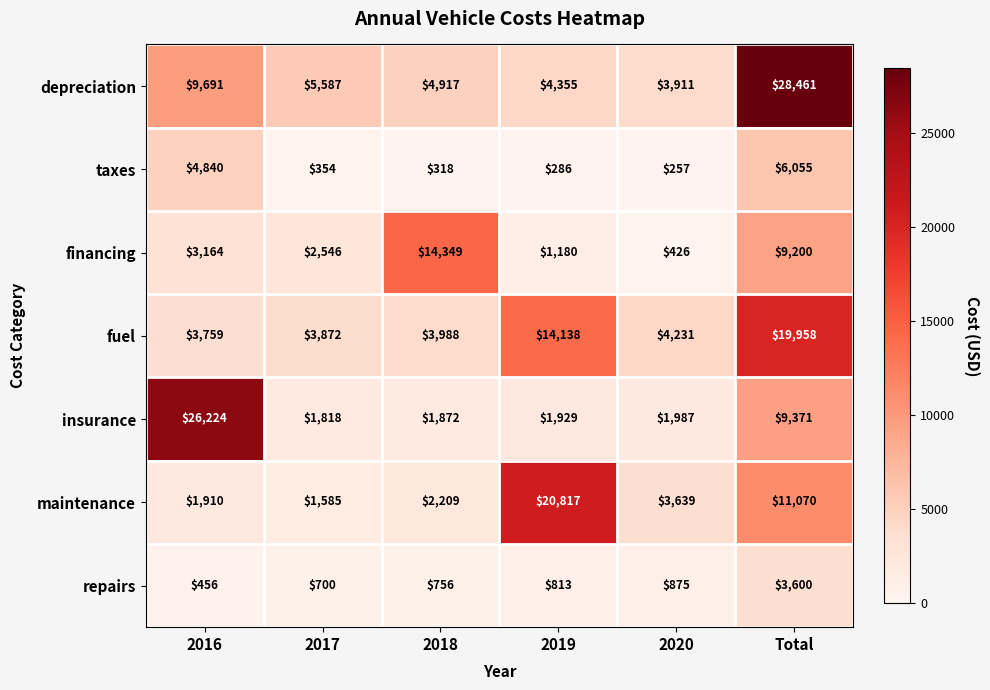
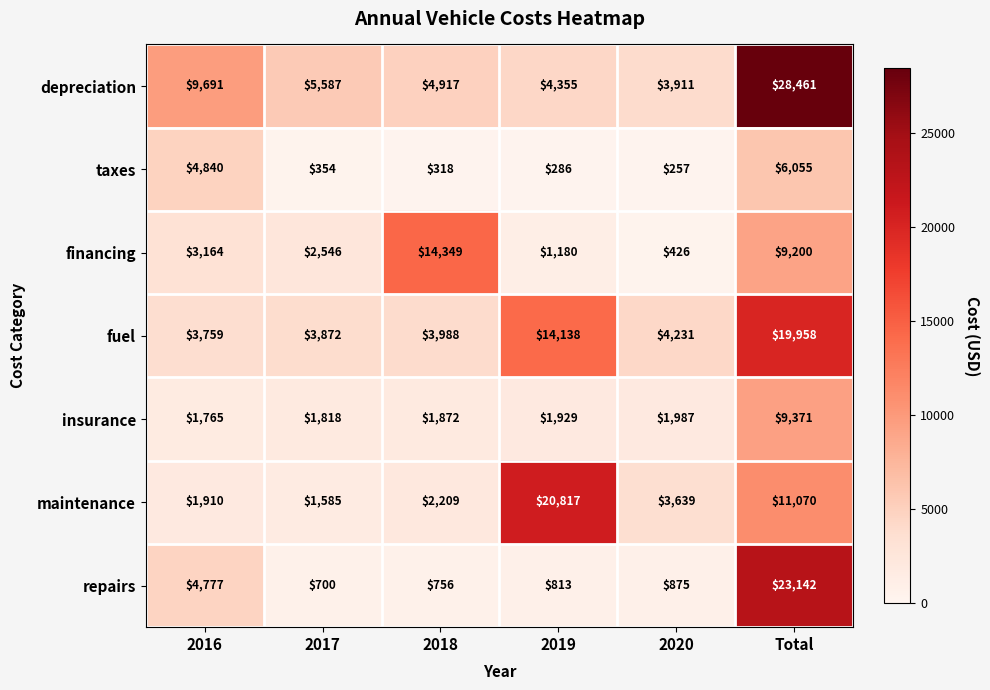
insurance, 2016: $26,224 -> $1,765
repairs, 2016: $456 -> $4,777
repairs, Total: $3,600 -> $23,142
